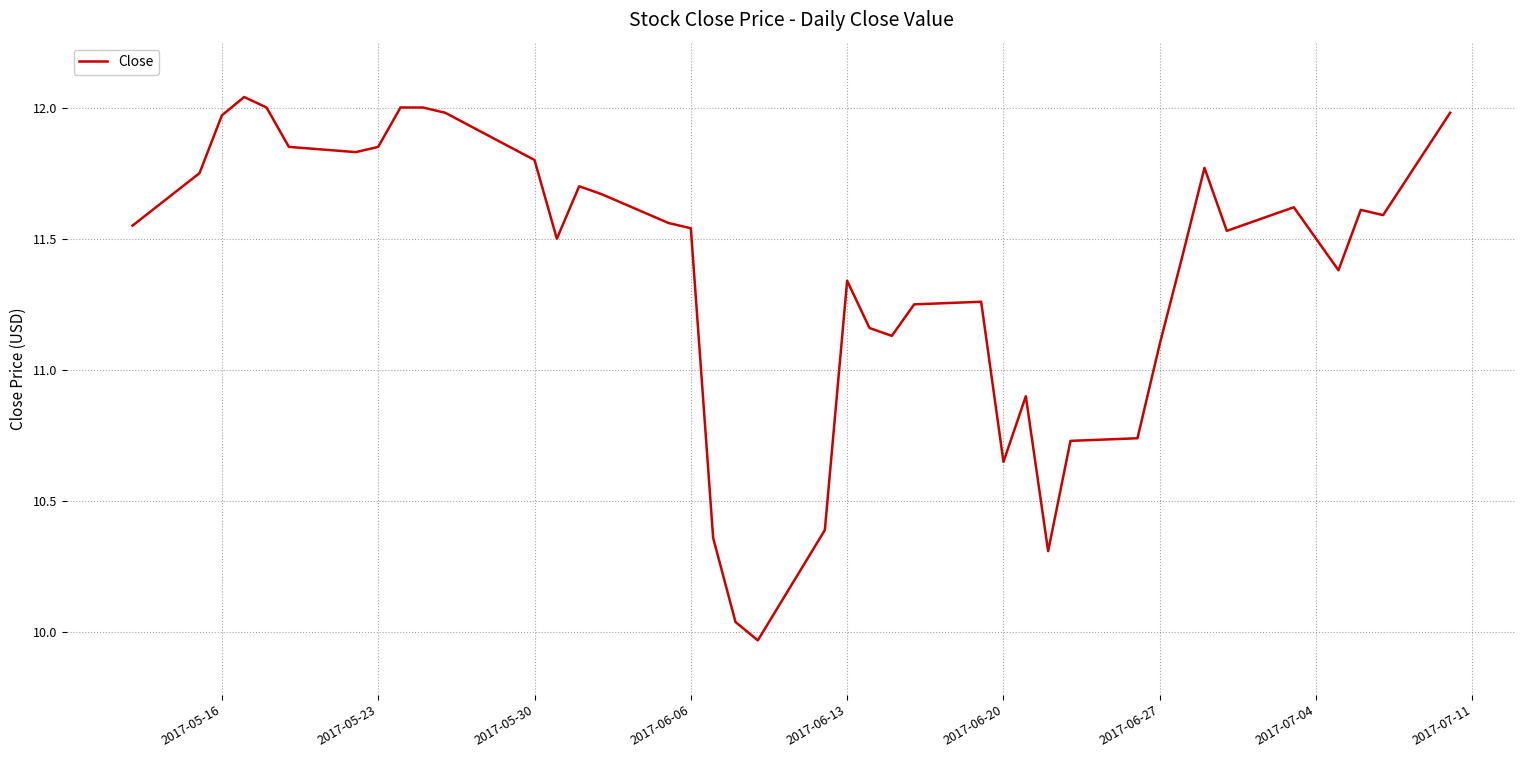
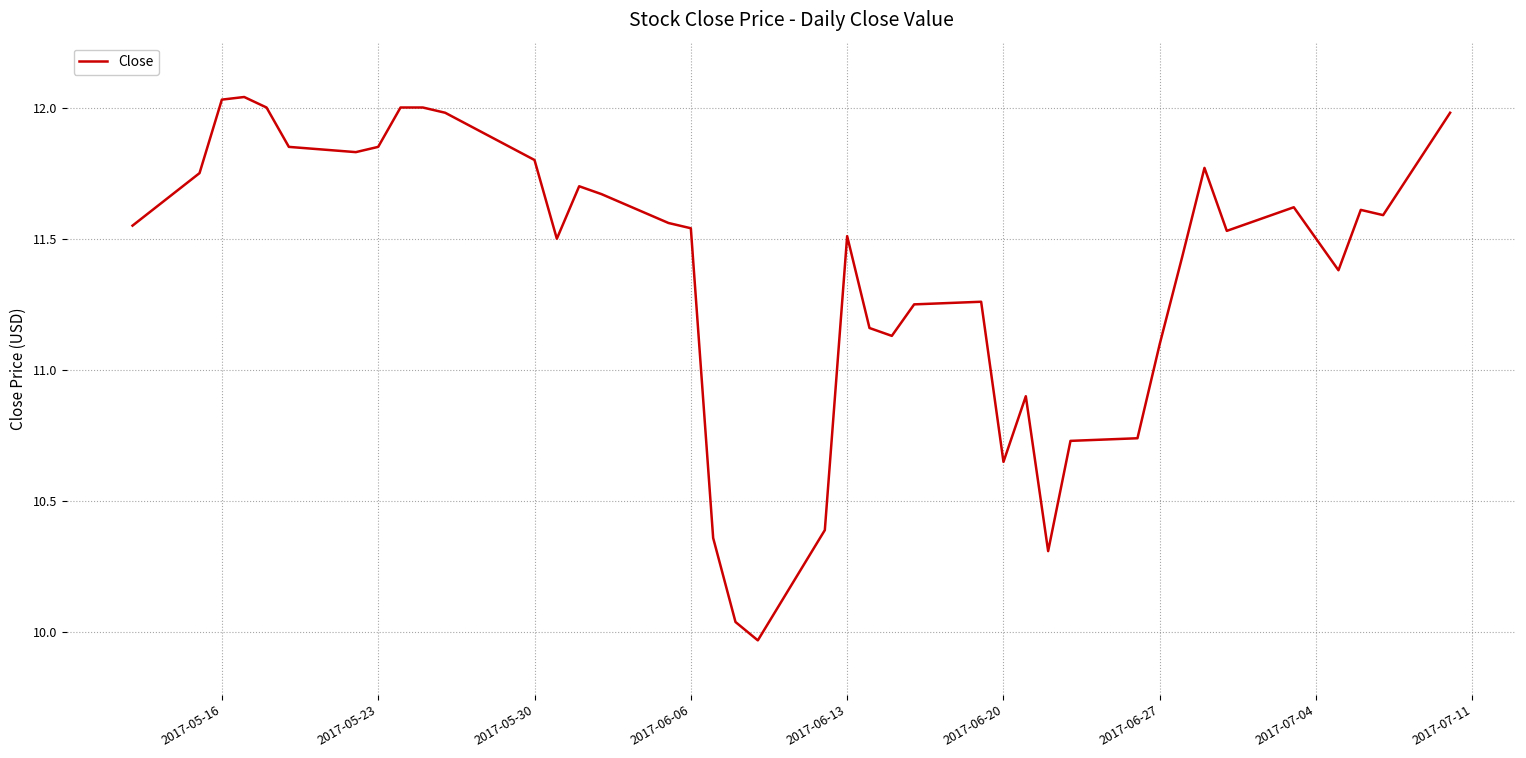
2017-05-16: 11.97 -> 12.03
2017-06-13: 11.34 -> 11.51
